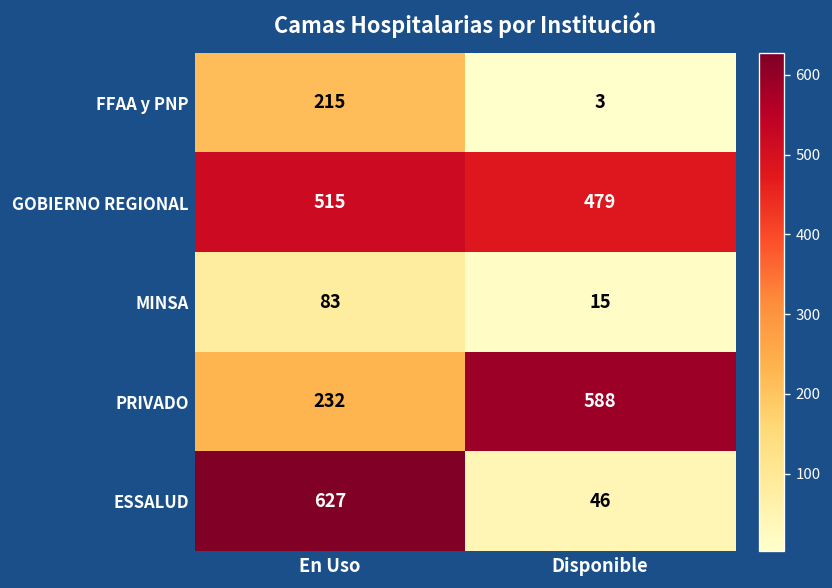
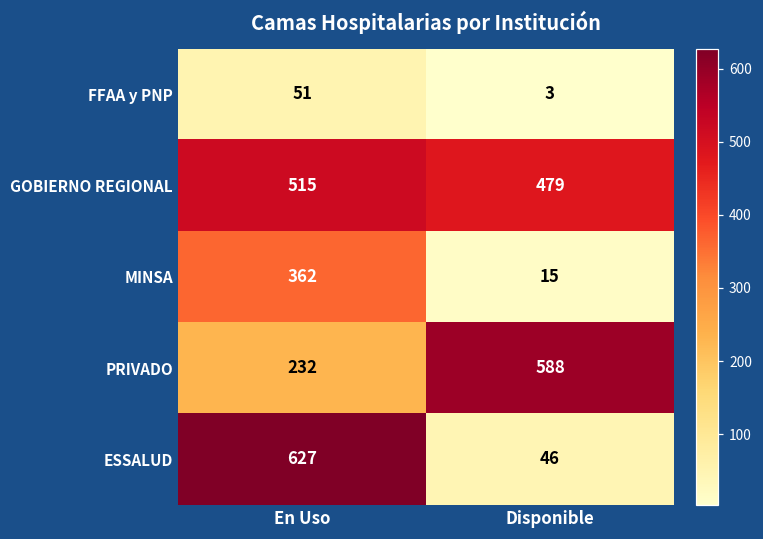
FFAA y PNP, En Uso: 215 -> 51
MINSA, En Uso: 83 -> 362
